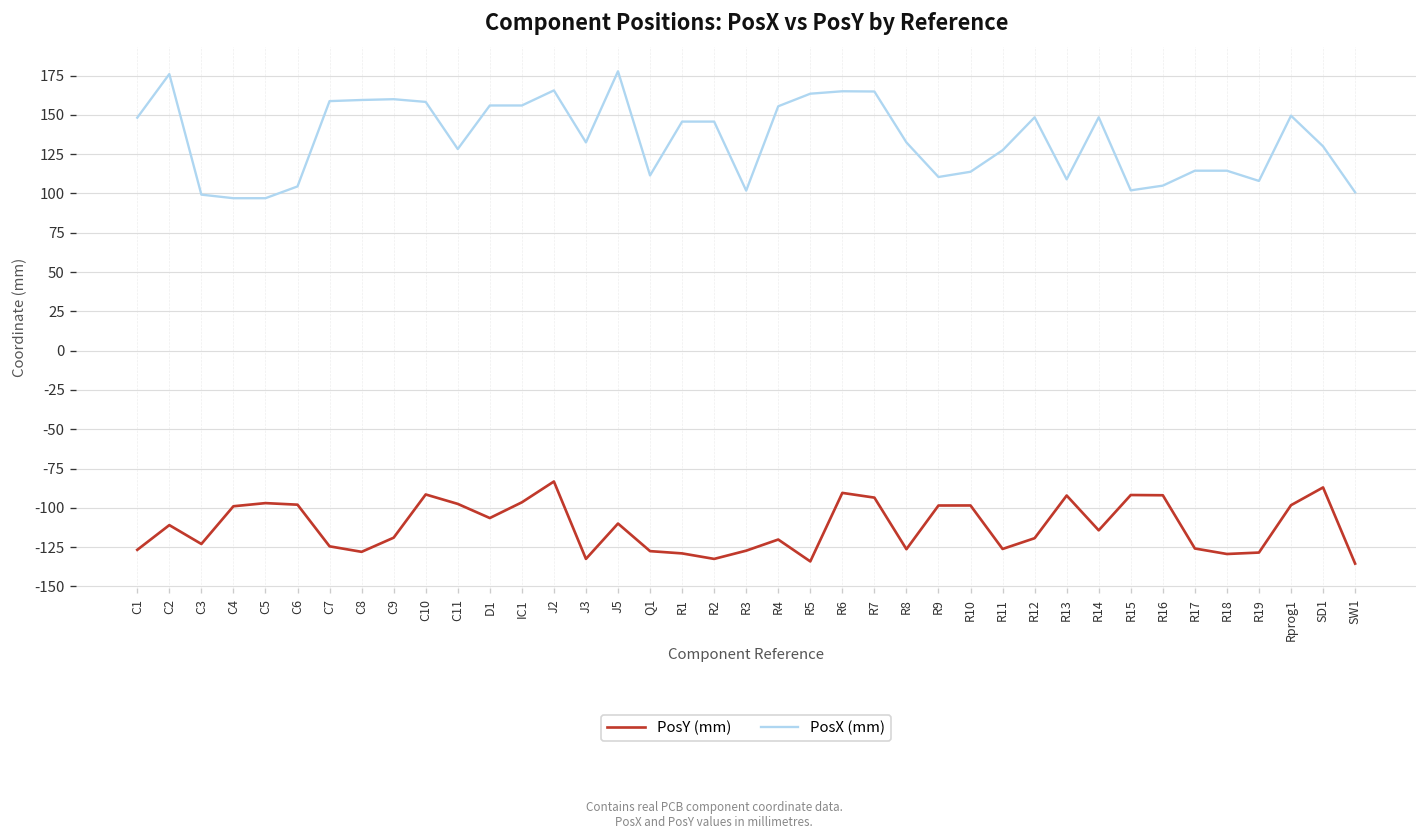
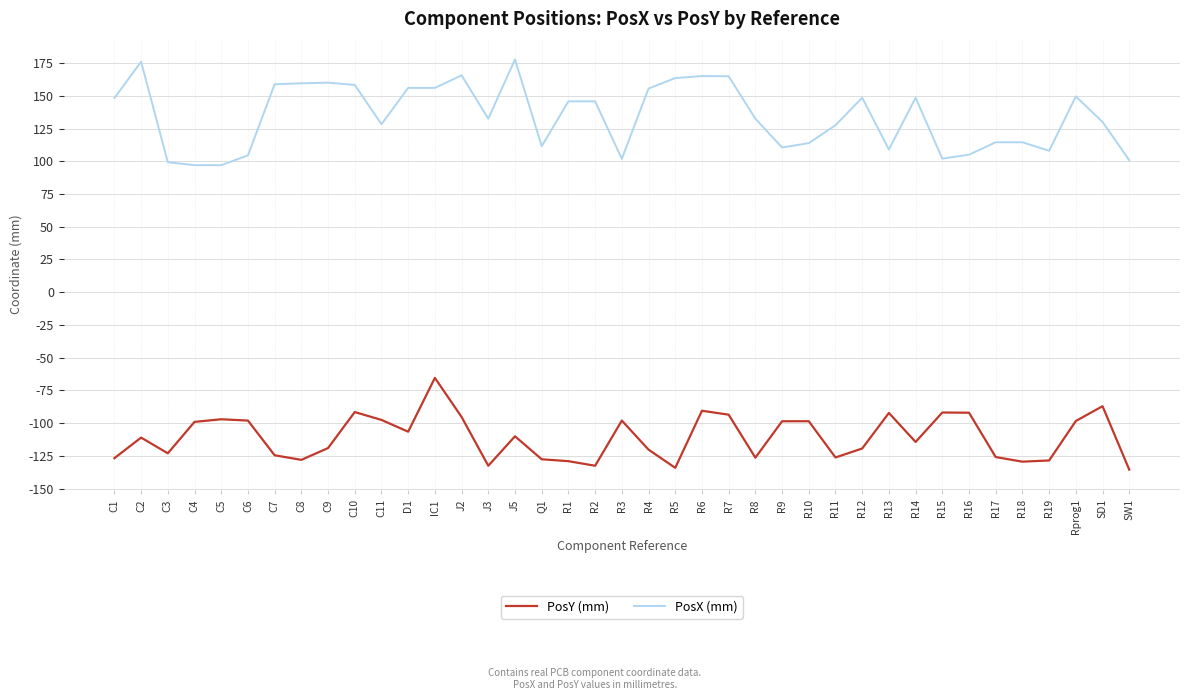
PosY (mm), IC1: -97 -> -65
PosY (mm), J2: -83 -> -95
PosY (mm), R3: -127 -> -98
